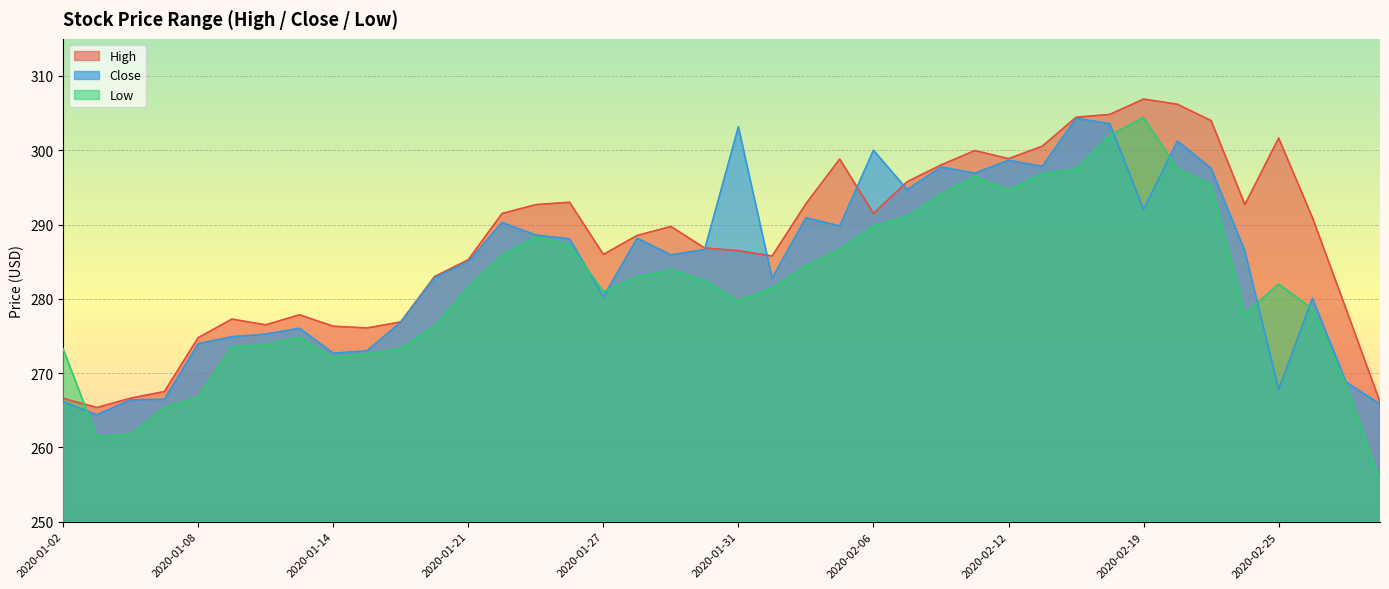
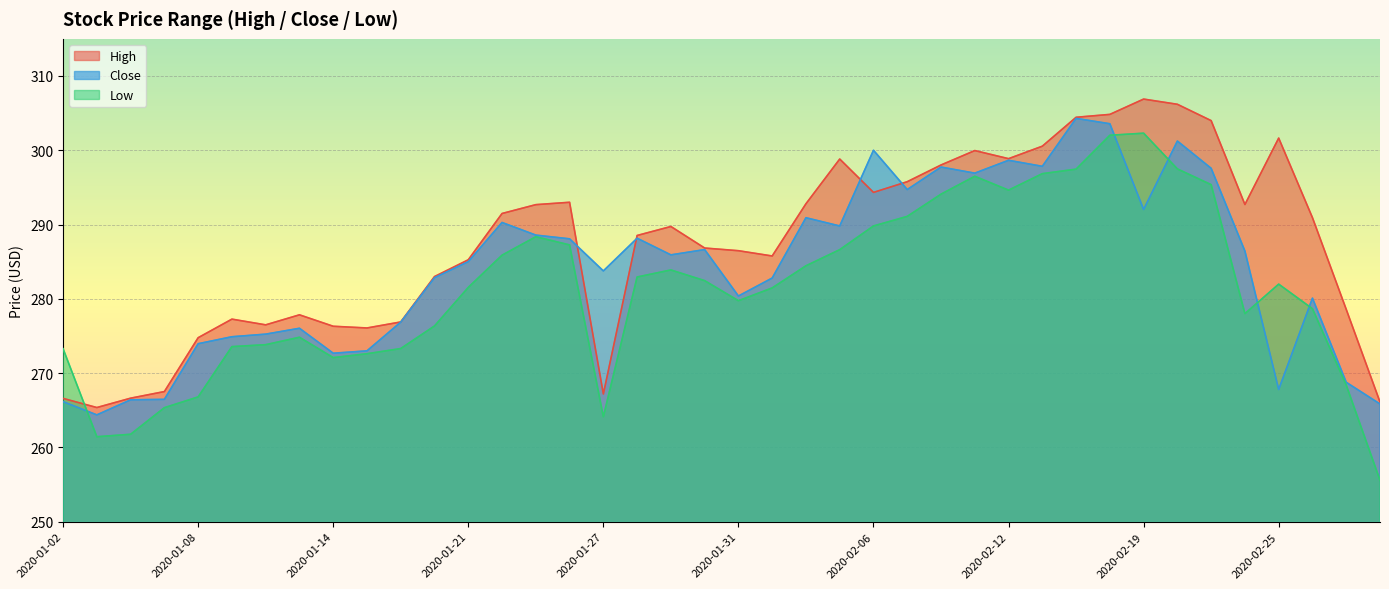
High, 2020-01-27: 286 -> 267
Close, 2020-01-27: 280 -> 284
Low, 2020-01-27: 281 -> 264
Close, 2020-01-31: 303 -> 280
High, 2020-02-06: 291 -> 294
Low, 2020-02-19: 304 -> 302
